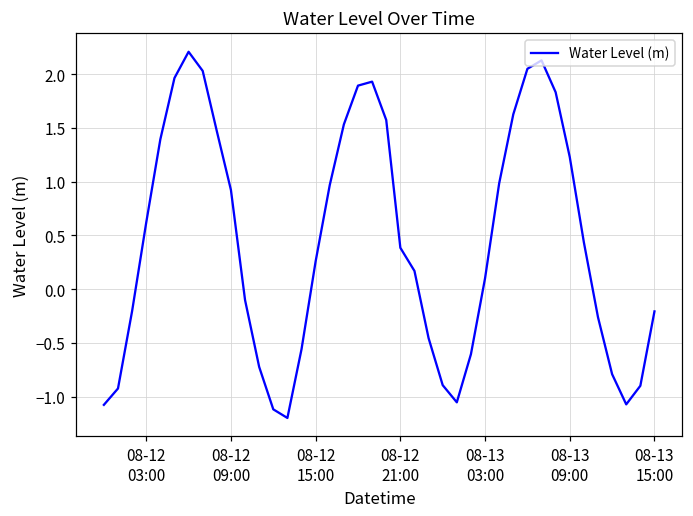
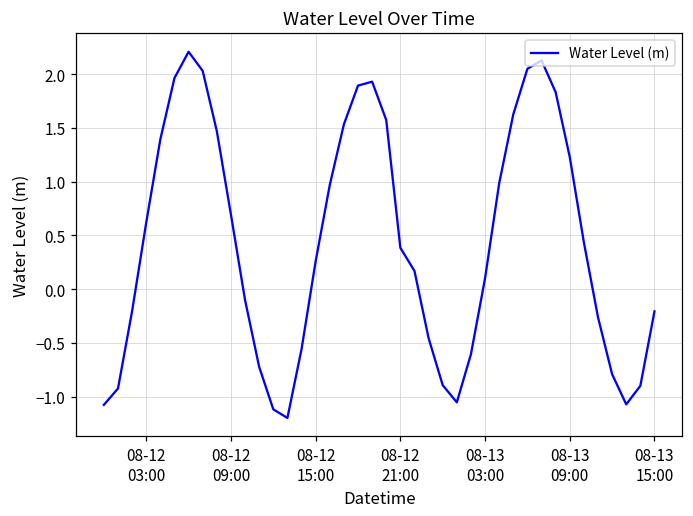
08-12 09:00: 0.9 -> 0.7
